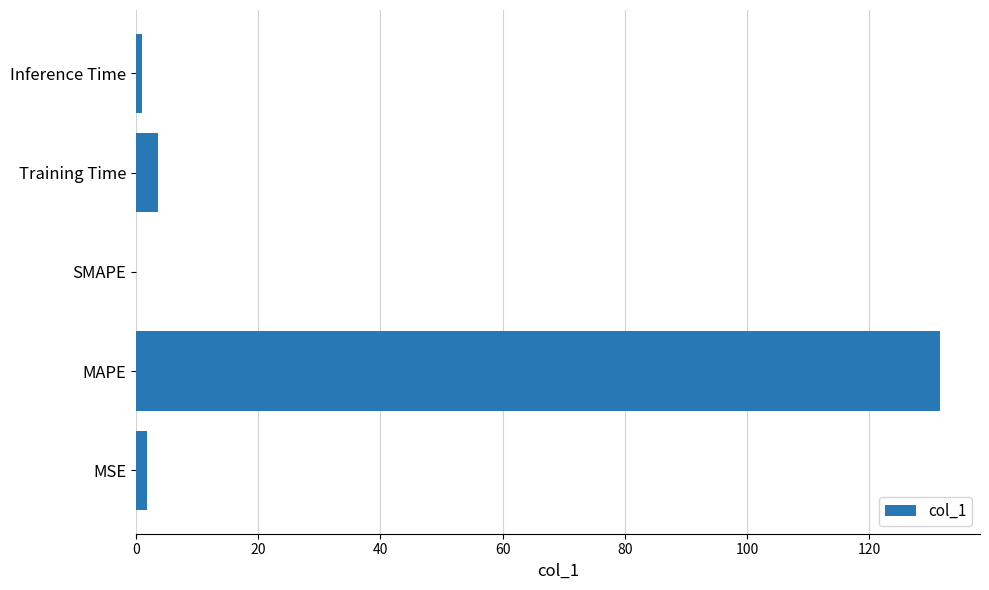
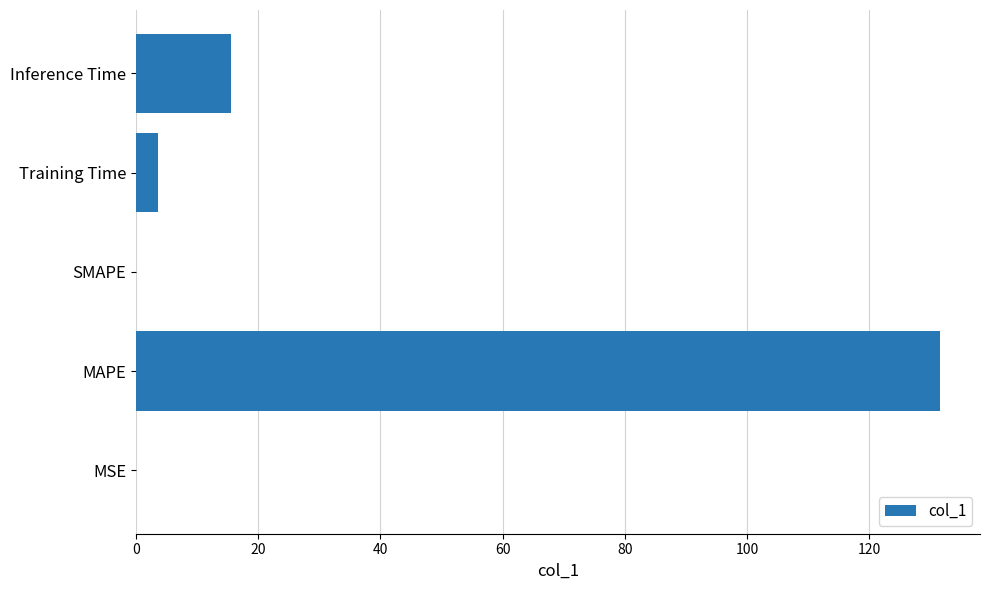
Inference Time: 1 -> 16
MSE: 2 -> 0
